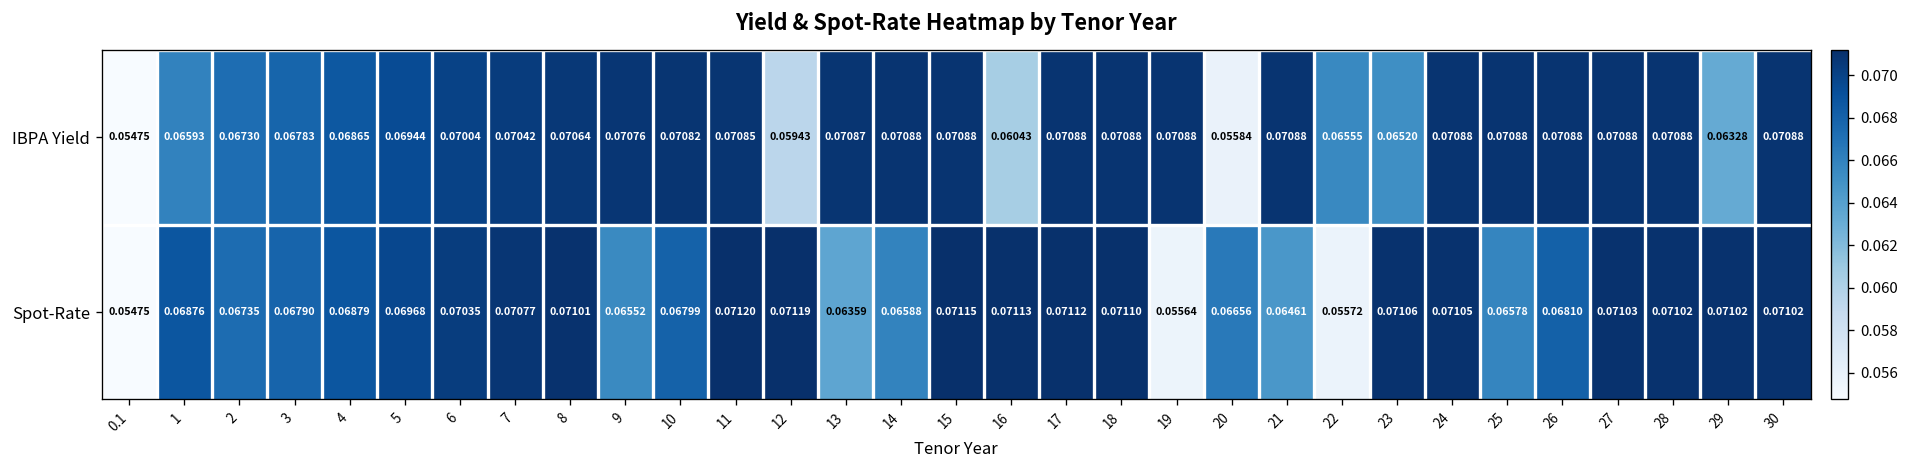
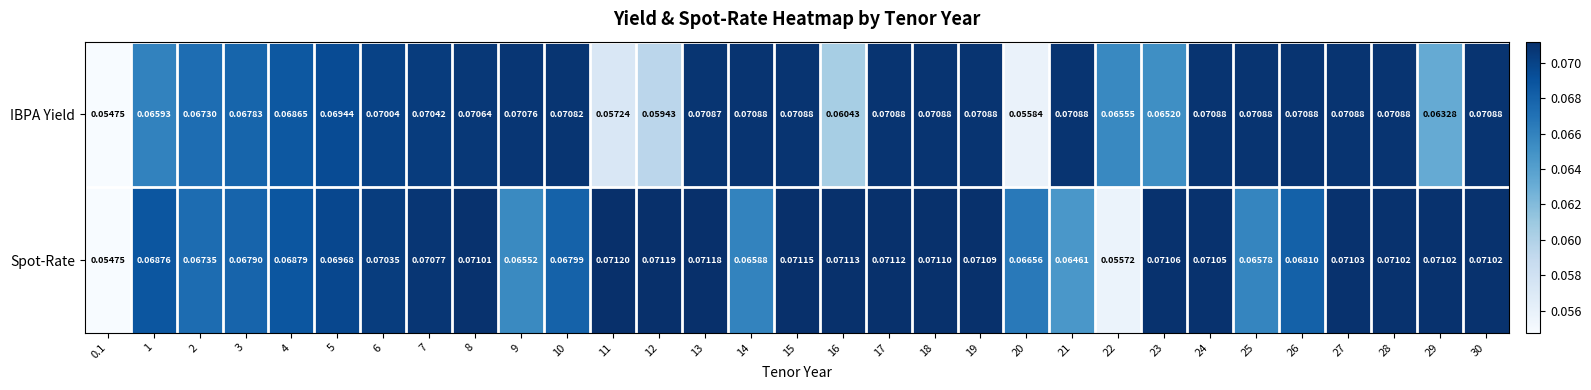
IBPA Yield, 11: 0.07085 -> 0.05724
Spot-Rate, 13: 0.06359 -> 0.07118
Spot-Rate, 19: 0.05564 -> 0.07109
